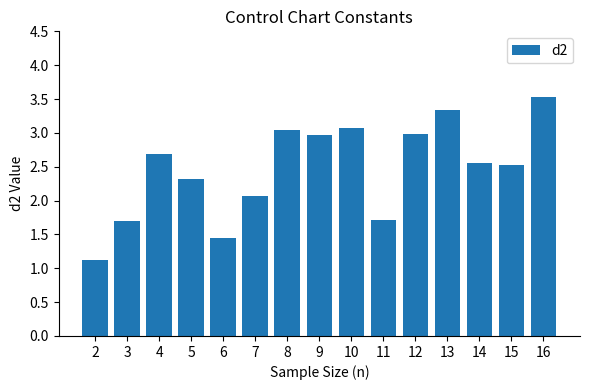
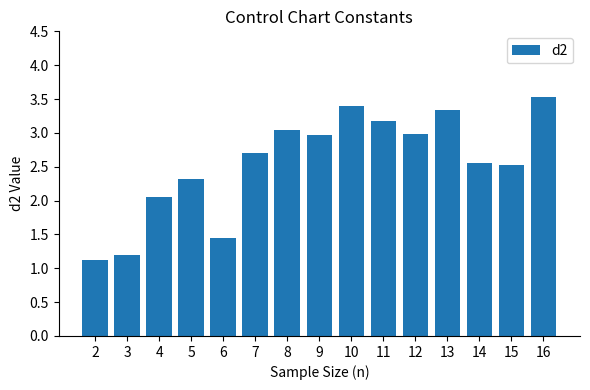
3: 1.7 -> 1.2
4: 2.7 -> 2.1
7: 2.1 -> 2.7
10: 3.1 -> 3.4
11: 1.7 -> 3.2
